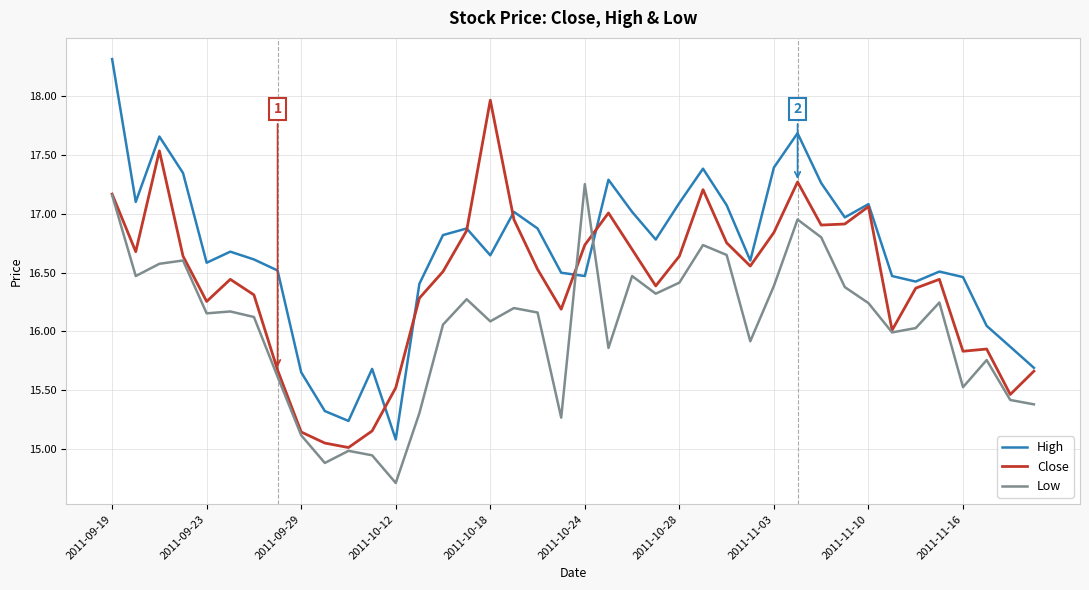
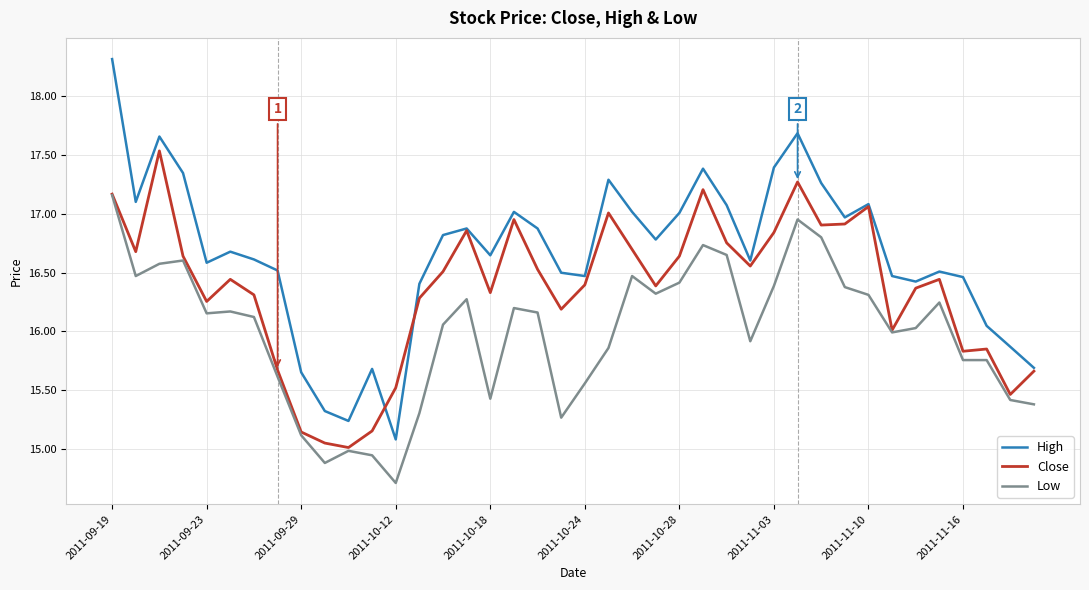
Close, 2011-10-18: 17.96 -> 16.33
Low, 2011-10-18: 16.09 -> 15.43
Close, 2011-10-24: 16.73 -> 16.40
Low, 2011-10-24: 17.25 -> 15.56
High, 2011-10-28: 17.09 -> 17.01
Low, 2011-11-10: 16.24 -> 16.31
Low, 2011-11-16: 15.53 -> 15.76
